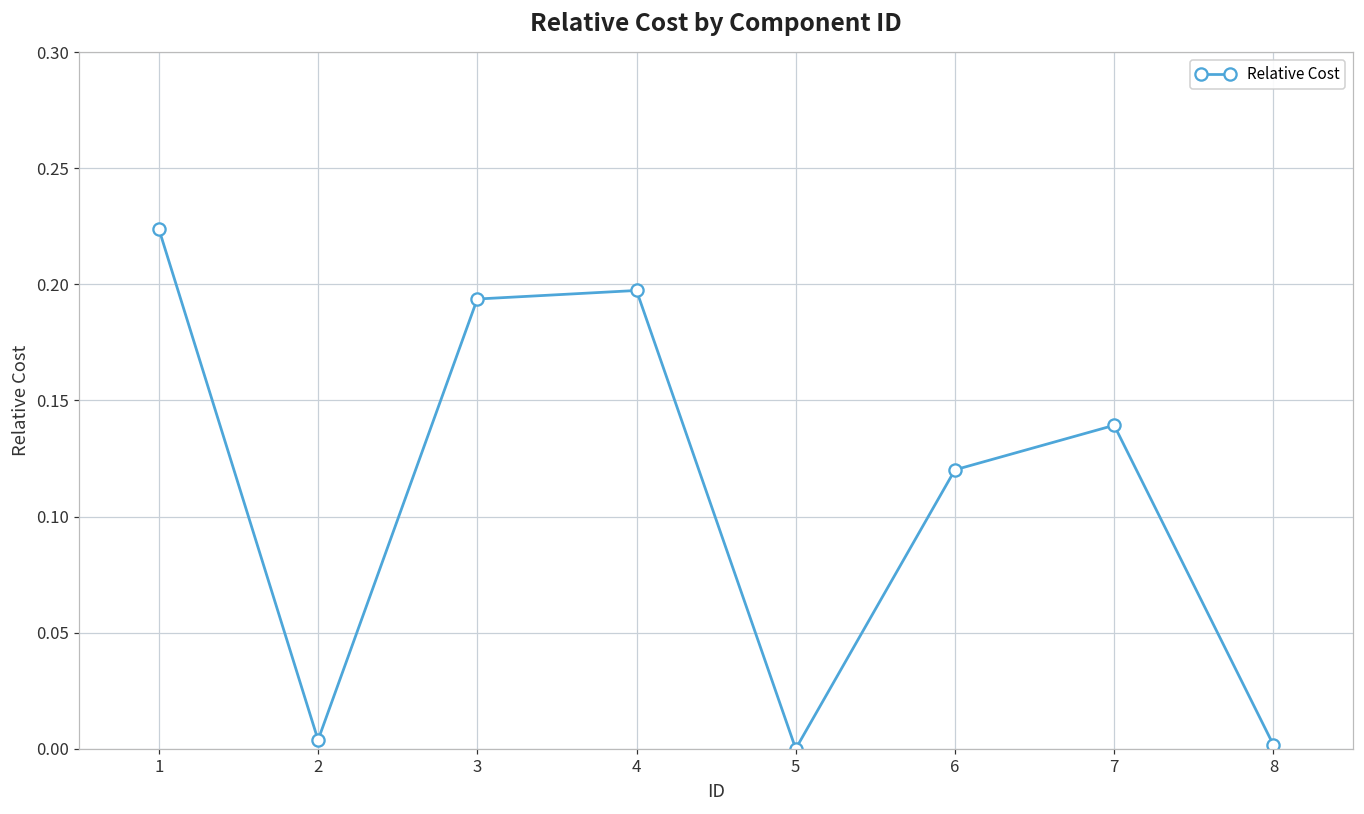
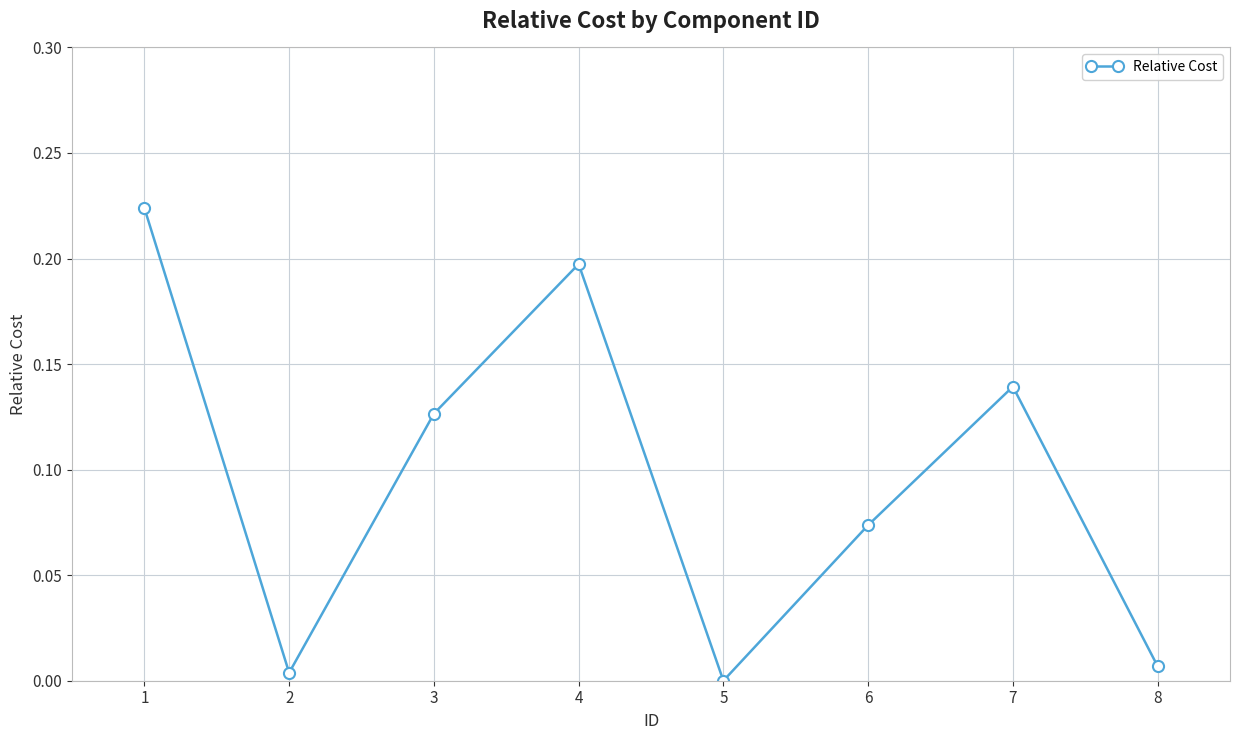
3: 0.194 -> 0.127
6: 0.120 -> 0.074
8: 0.002 -> 0.007
